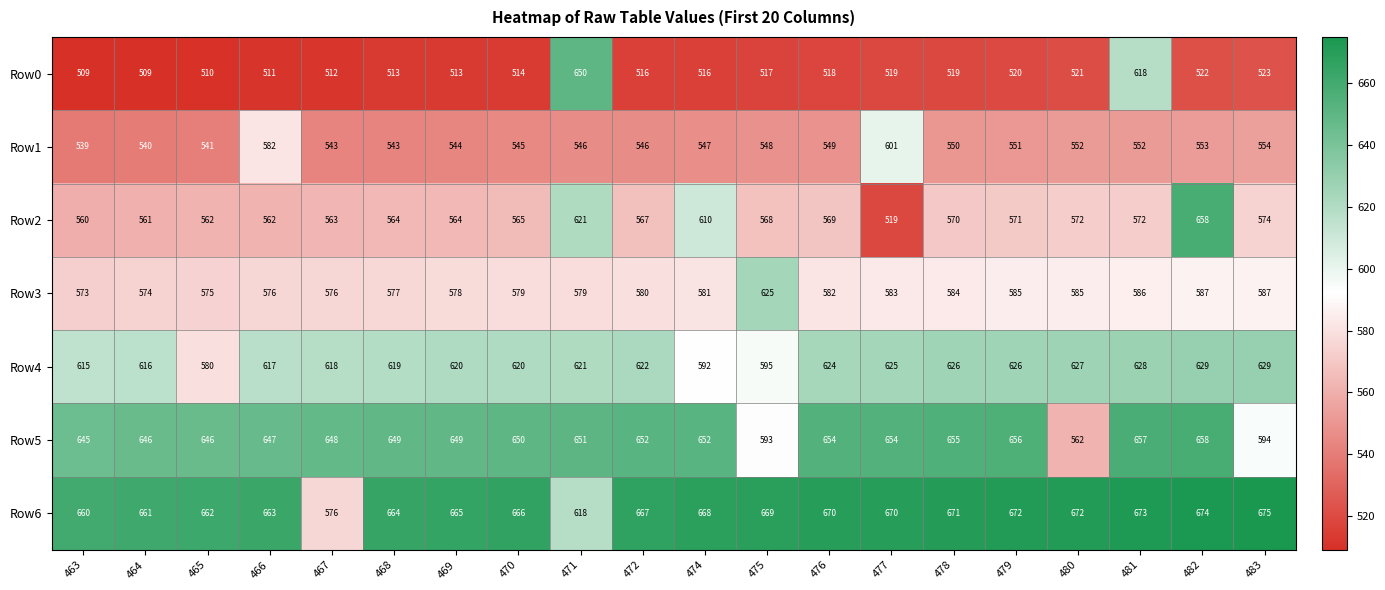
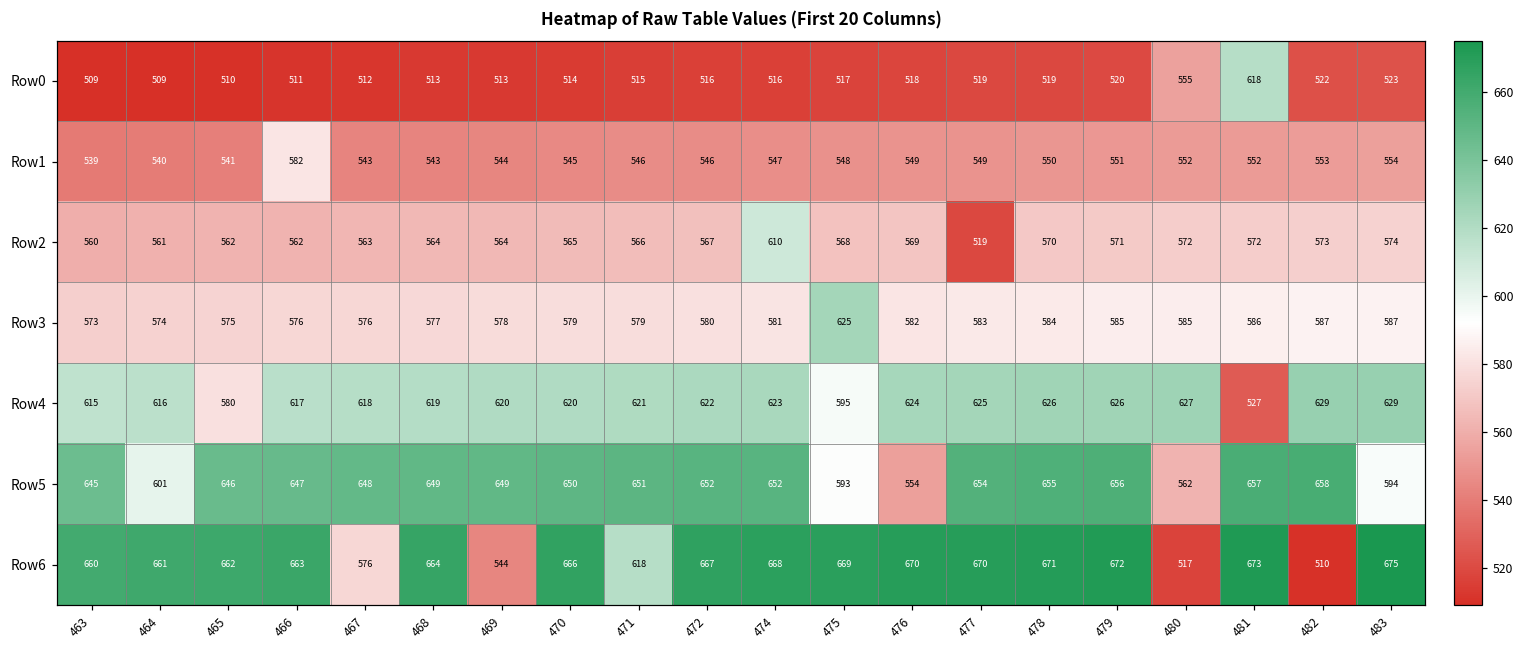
Row0, 471: 650 -> 515
Row0, 480: 521 -> 555
Row1, 477: 601 -> 549
Row2, 471: 621 -> 566
Row2, 482: 658 -> 573
Row4, 474: 592 -> 623
Row4, 481: 628 -> 527
Row5, 464: 646 -> 601
Row5, 476: 654 -> 554
Row6, 469: 665 -> 544
Row6, 480: 672 -> 517
Row6, 482: 674 -> 510
